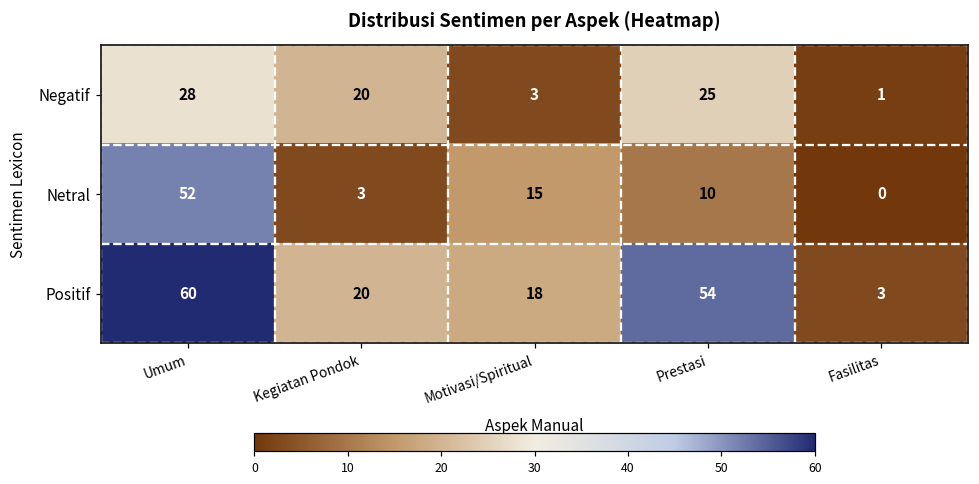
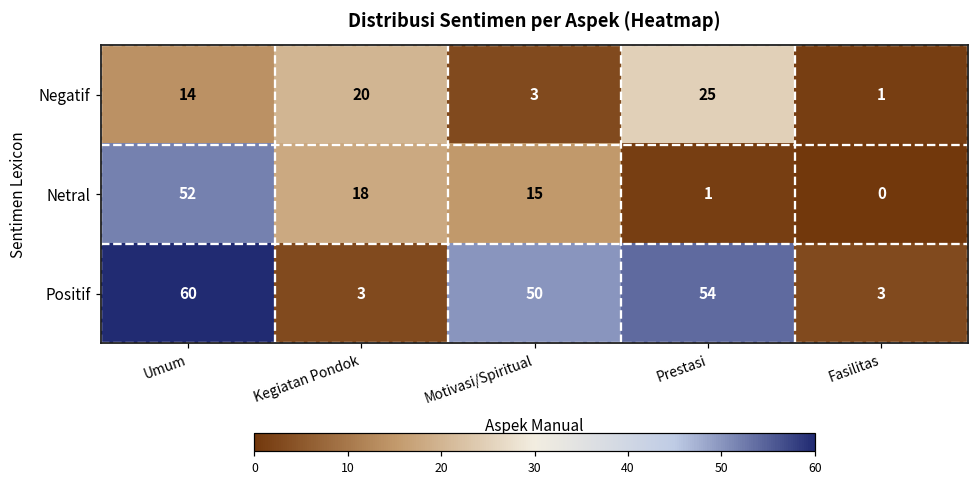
Negatif, Umum: 28 -> 14
Netral, Kegiatan Pondok: 3 -> 18
Netral, Prestasi: 10 -> 1
Positif, Kegiatan Pondok: 20 -> 3
Positif, Motivasi/Spiritual: 18 -> 50
